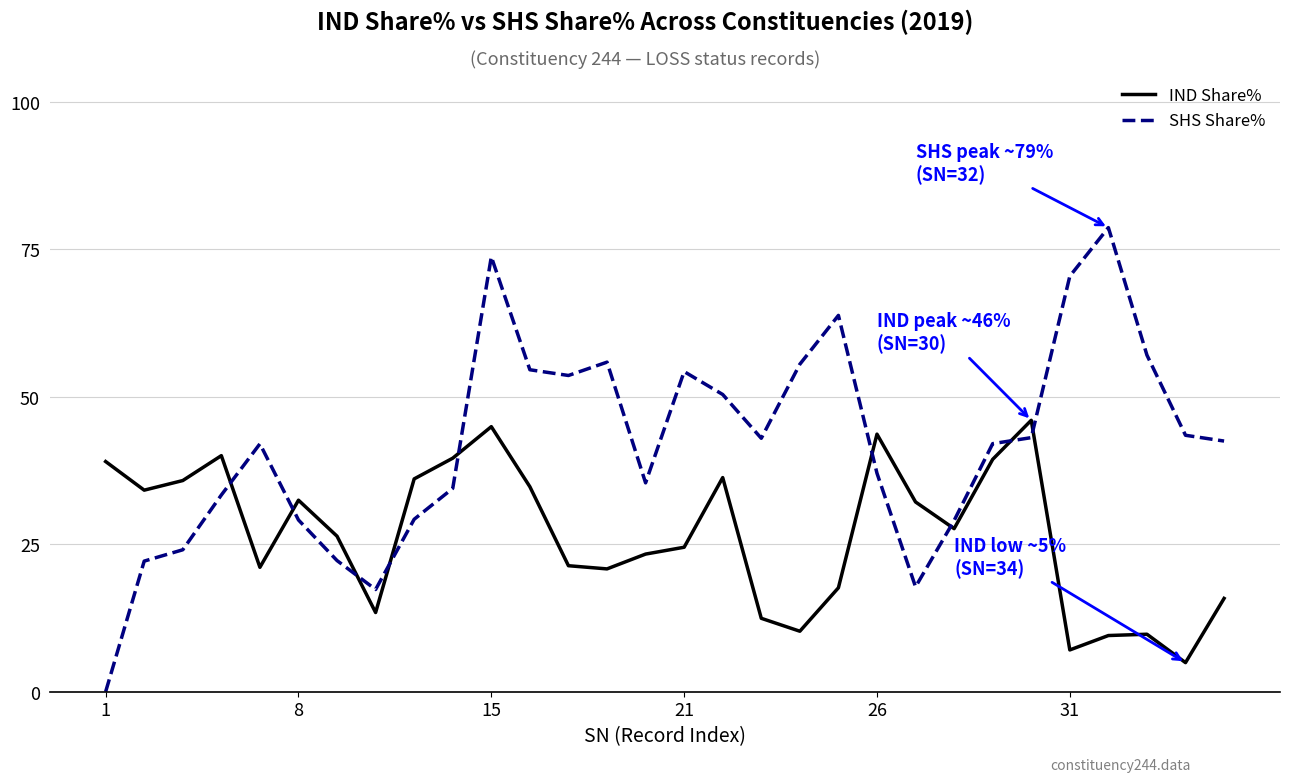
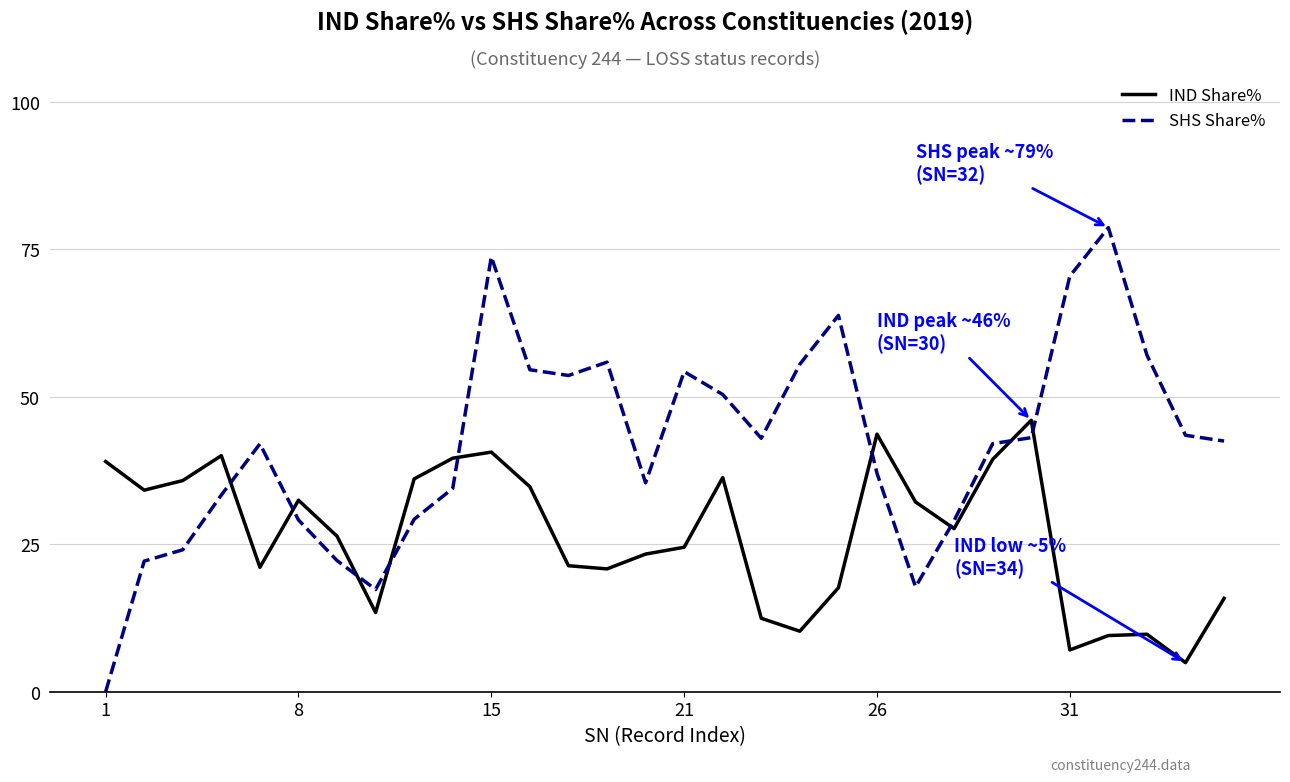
IND Share%, 15: 45 -> 41
